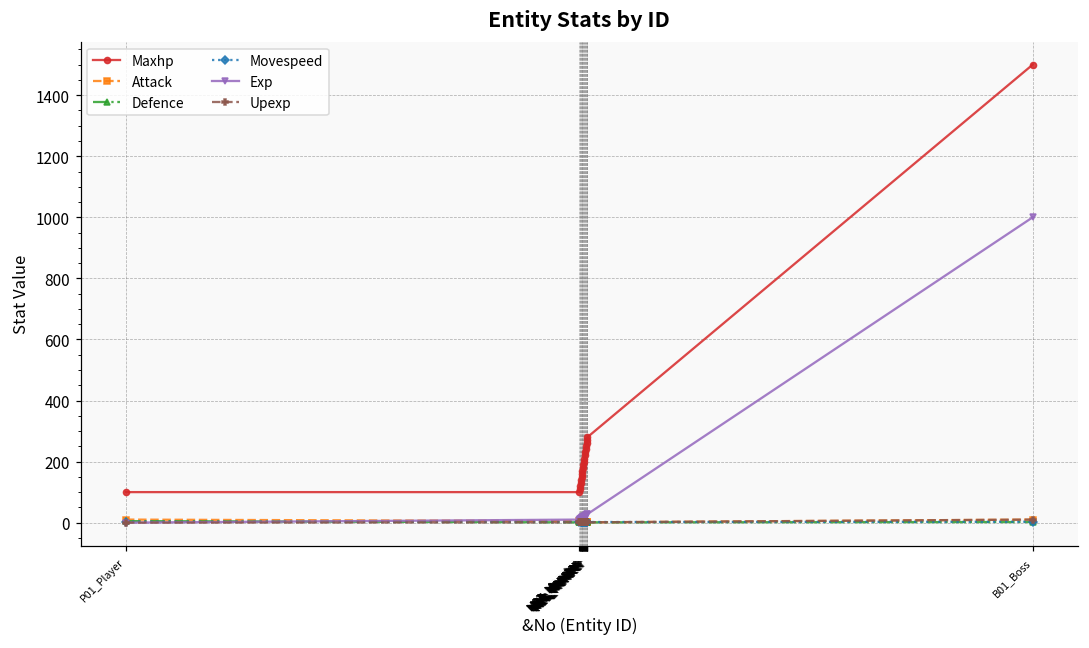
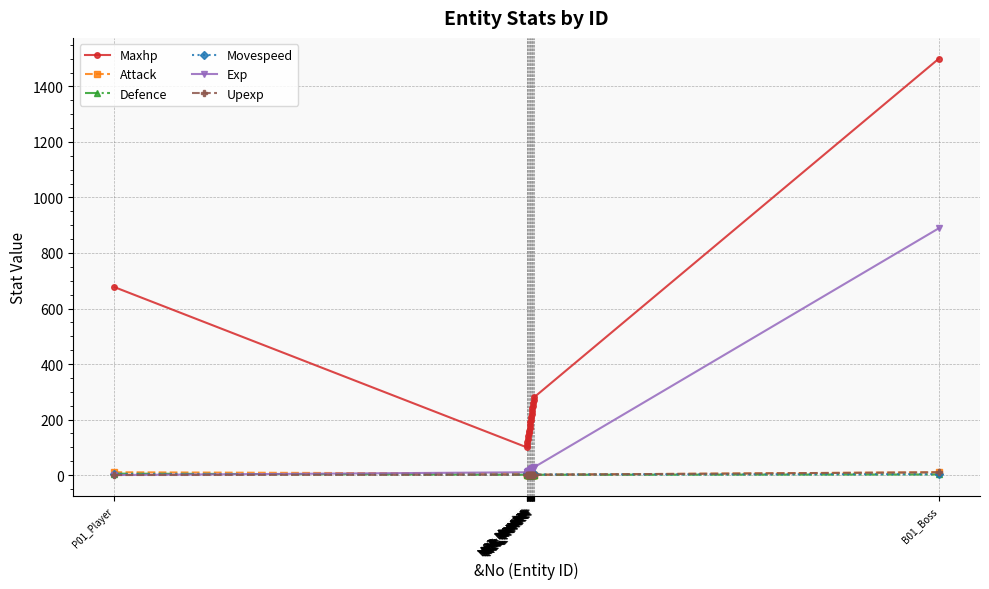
Maxhp, P01_Player: 100 -> 680
Exp, B01_Boss: 1000 -> 890
